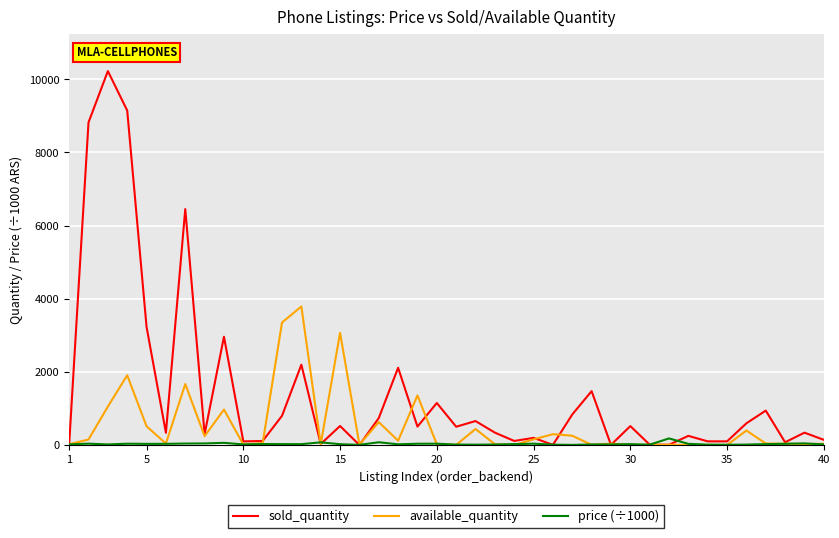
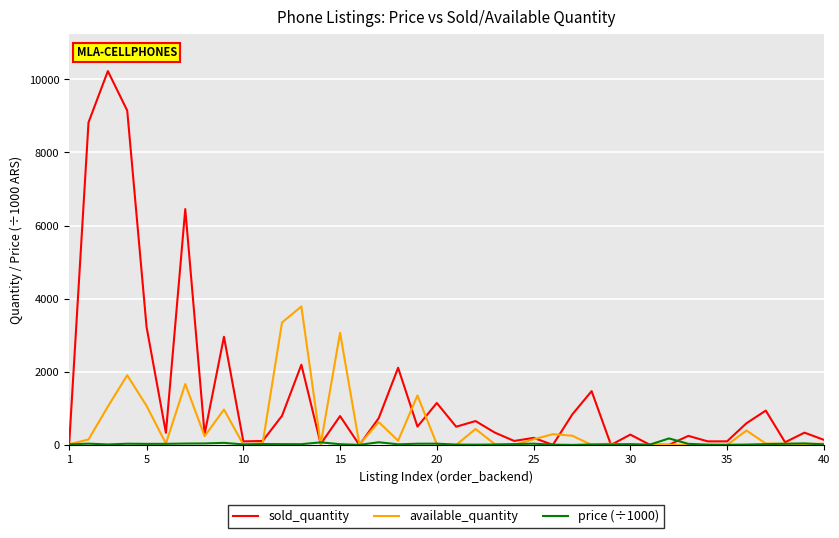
available_quantity, 5: 500 -> 1100
sold_quantity, 15: 500 -> 800
sold_quantity, 30: 500 -> 300
